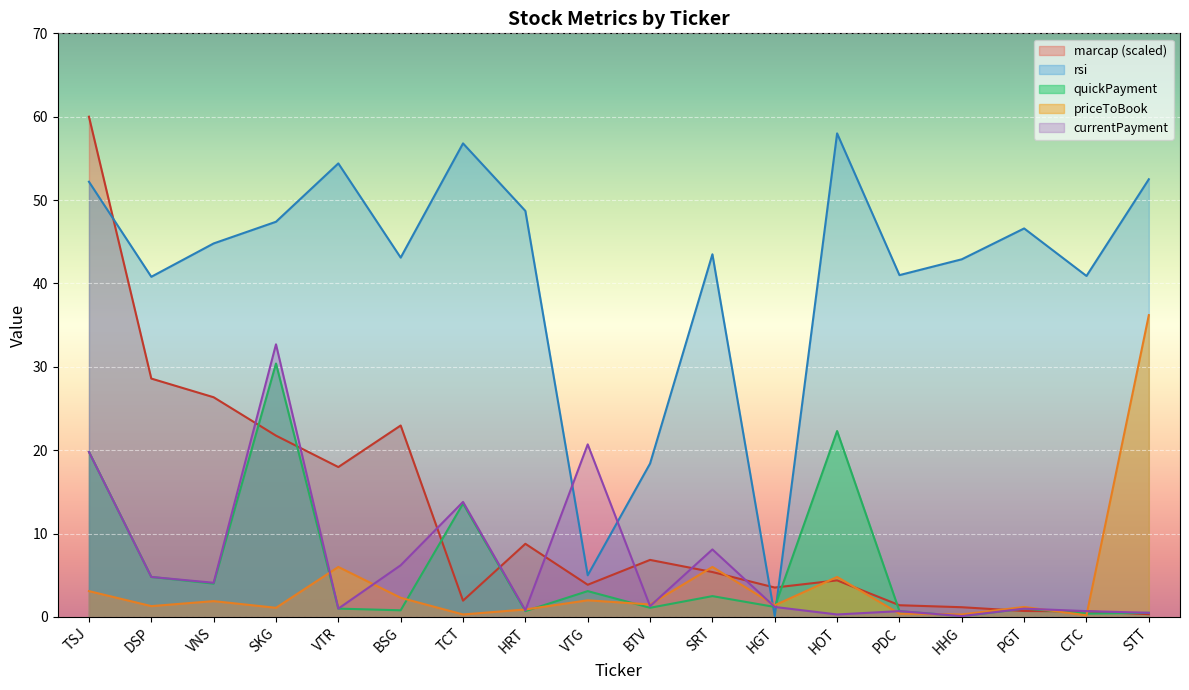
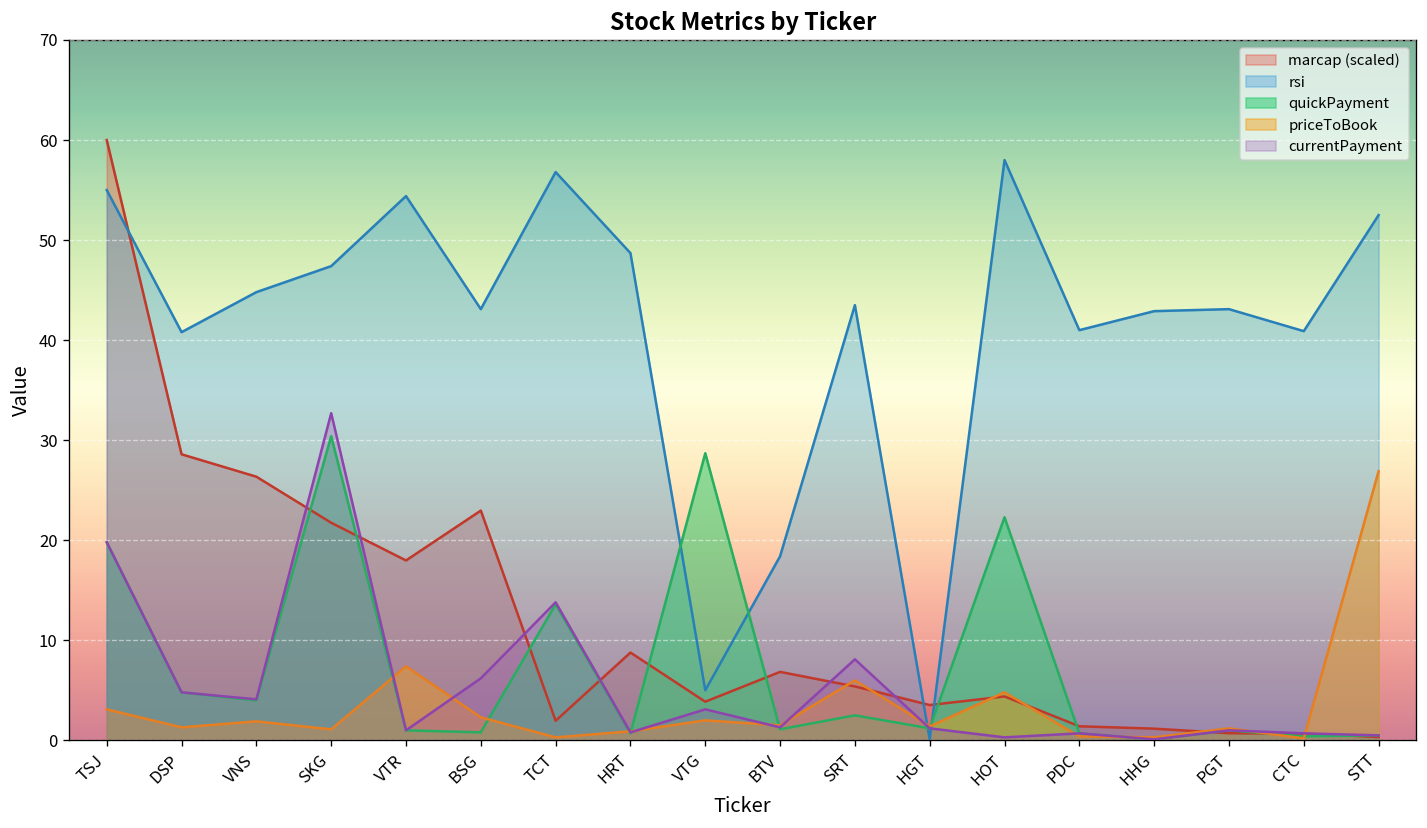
rsi, TSJ: 52 -> 55
priceToBook, VTR: 6 -> 7
quickPayment, VTG: 3 -> 29
currentPayment, VTG: 21 -> 3
rsi, PGT: 47 -> 43
priceToBook, STT: 36 -> 27
